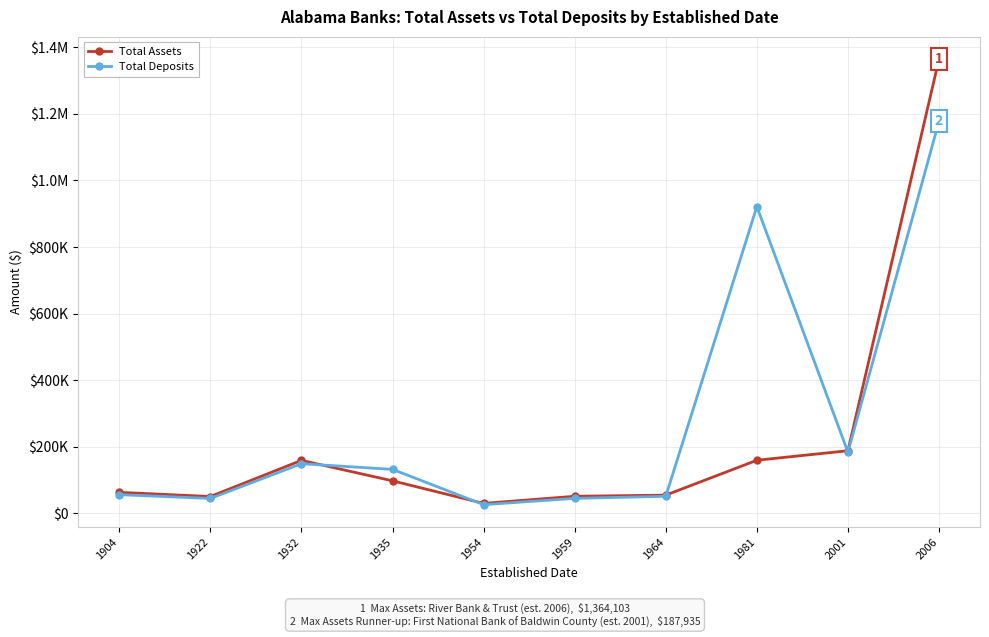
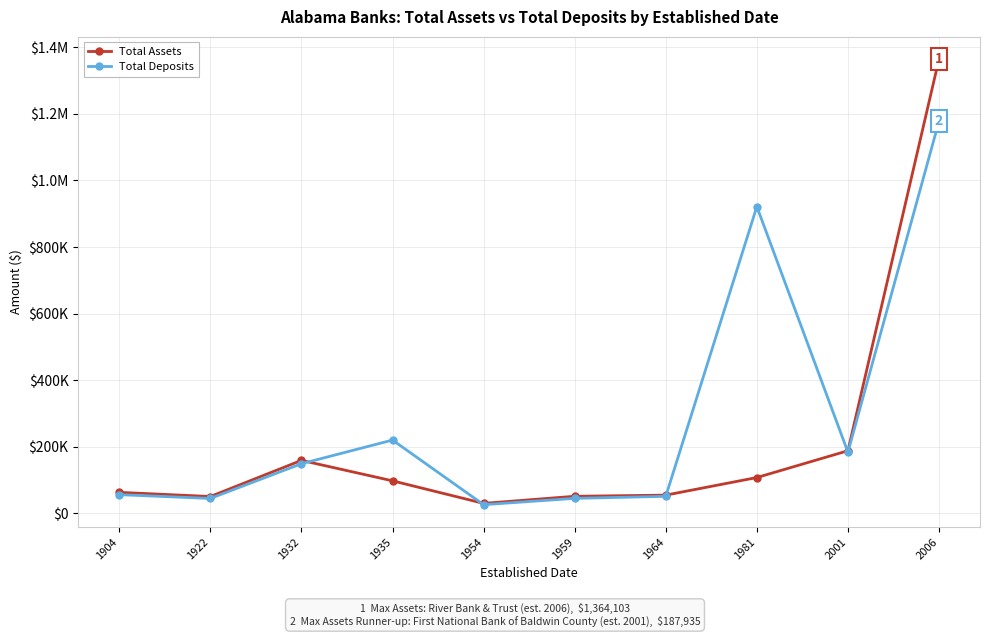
Total Deposits, 1935: $130000 -> $220000
Total Assets, 1981: $160000 -> $110000
